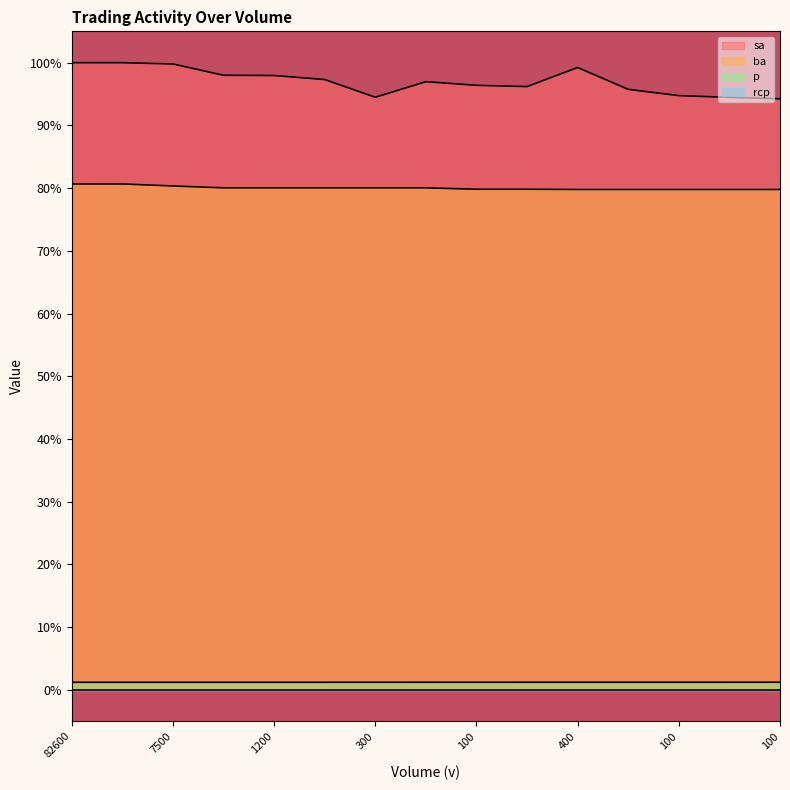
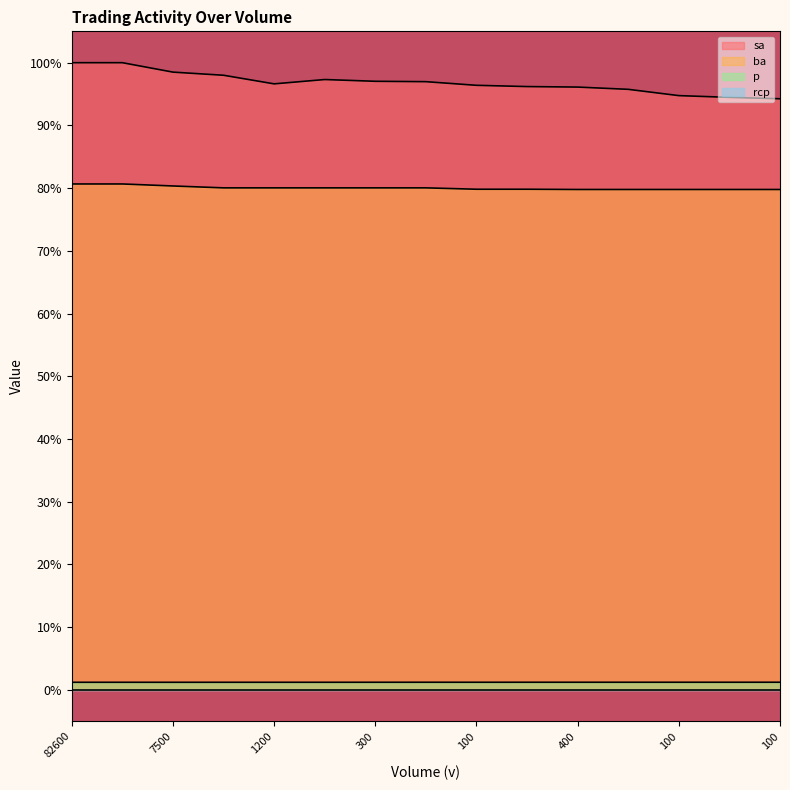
sa, 7500: 100% -> 98%
sa, 1200: 98% -> 97%
sa, 300: 94% -> 97%
sa, 400: 99% -> 96%
